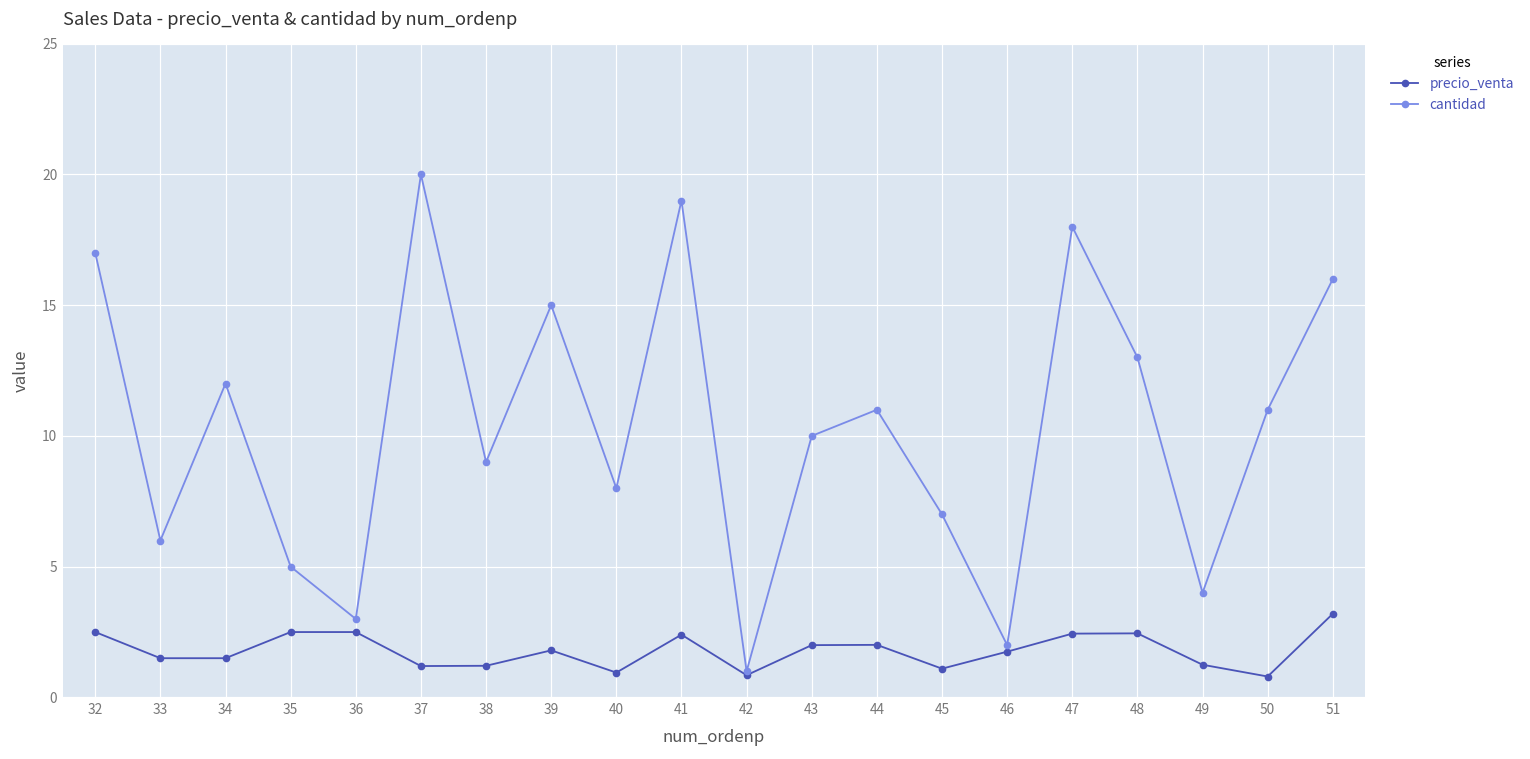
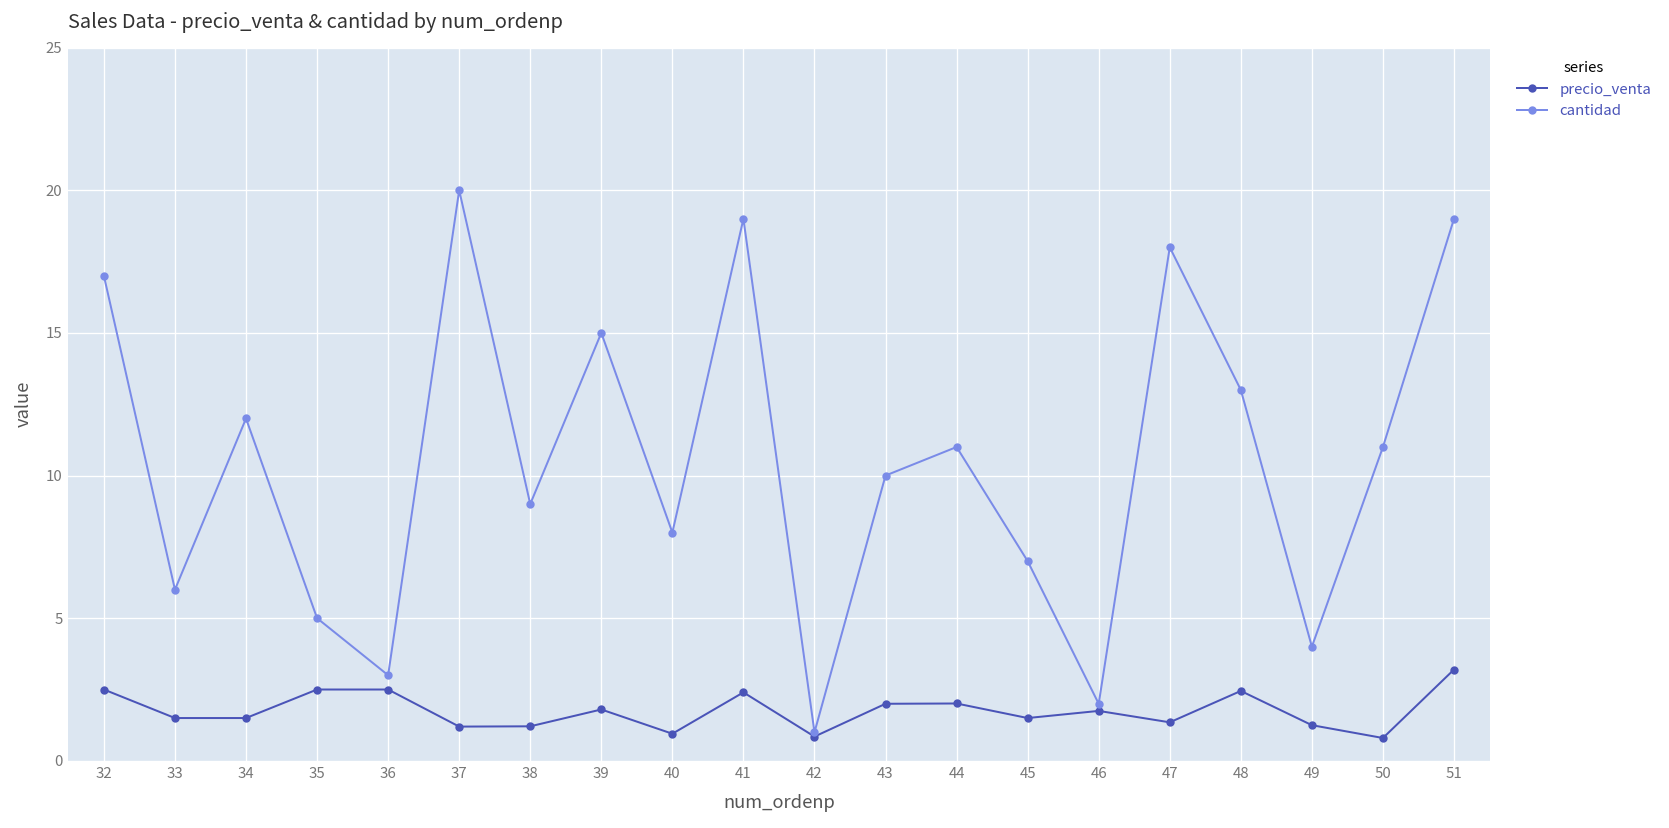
precio_venta, 45: 1.1 -> 1.5
precio_venta, 47: 2.4 -> 1.4
cantidad, 51: 16 -> 19
